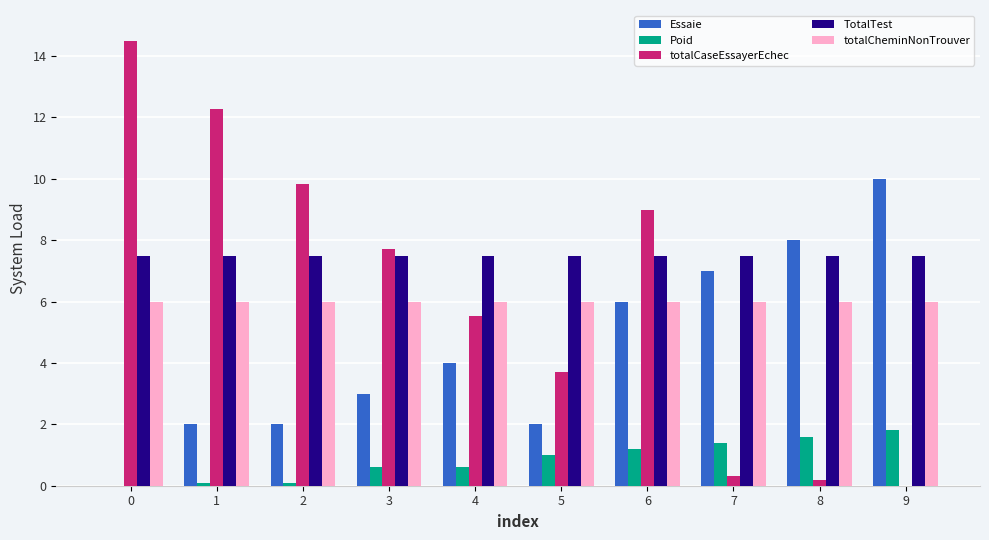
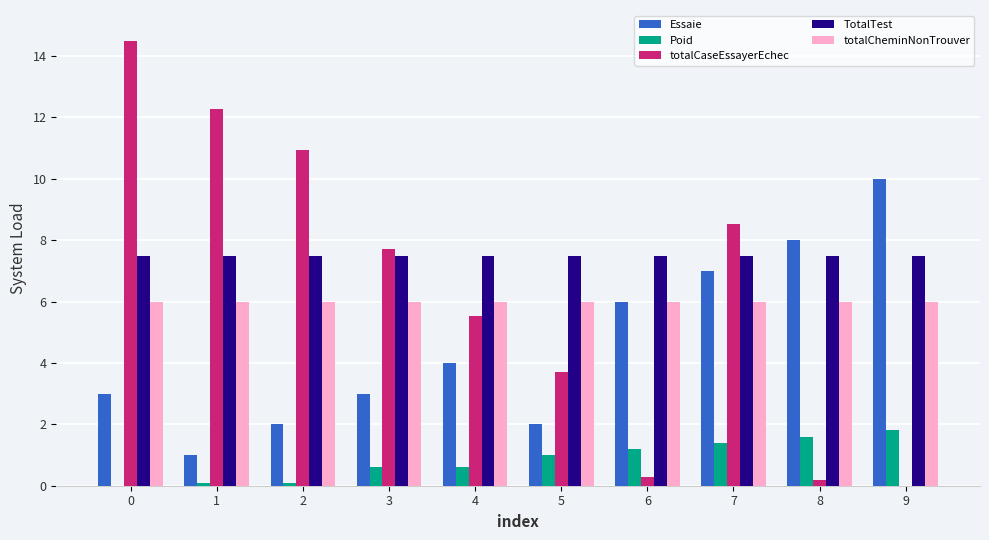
Essaie, 0: 0 -> 3
Essaie, 1: 2 -> 1
totalCaseEssayerEchec, 2: 9.8 -> 10.9
totalCaseEssayerEchec, 6: 9.0 -> 0.3
totalCaseEssayerEchec, 7: 0.3 -> 8.5
